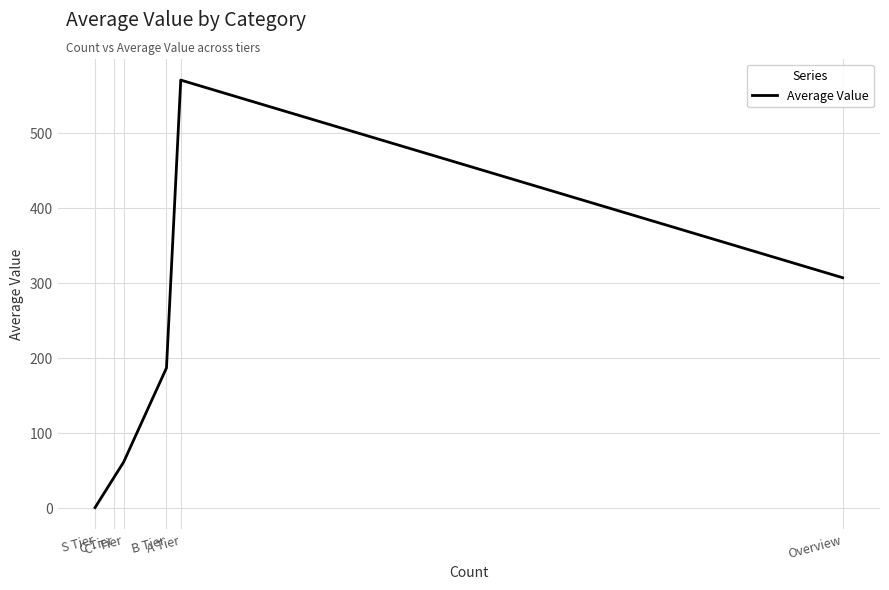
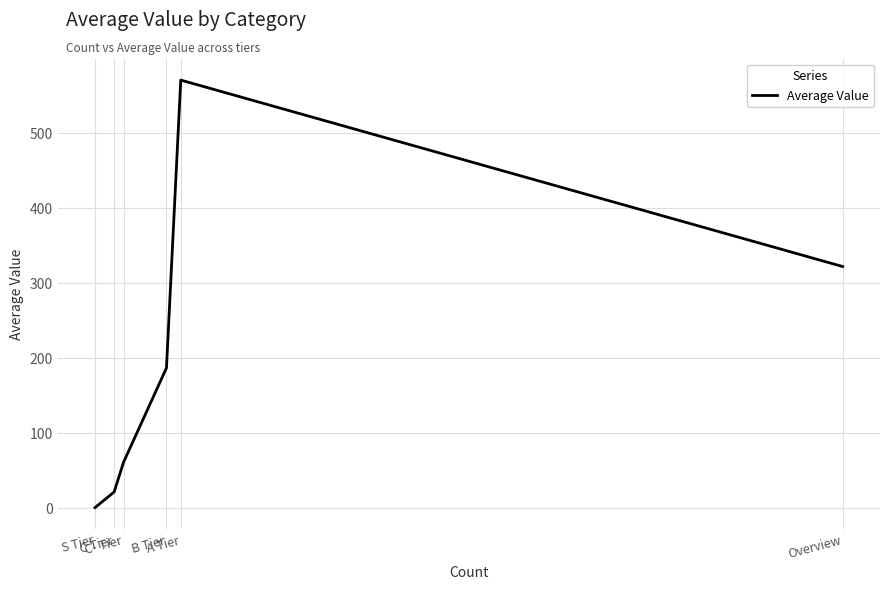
C Tier: 40 -> 20
Overview: 310 -> 320
